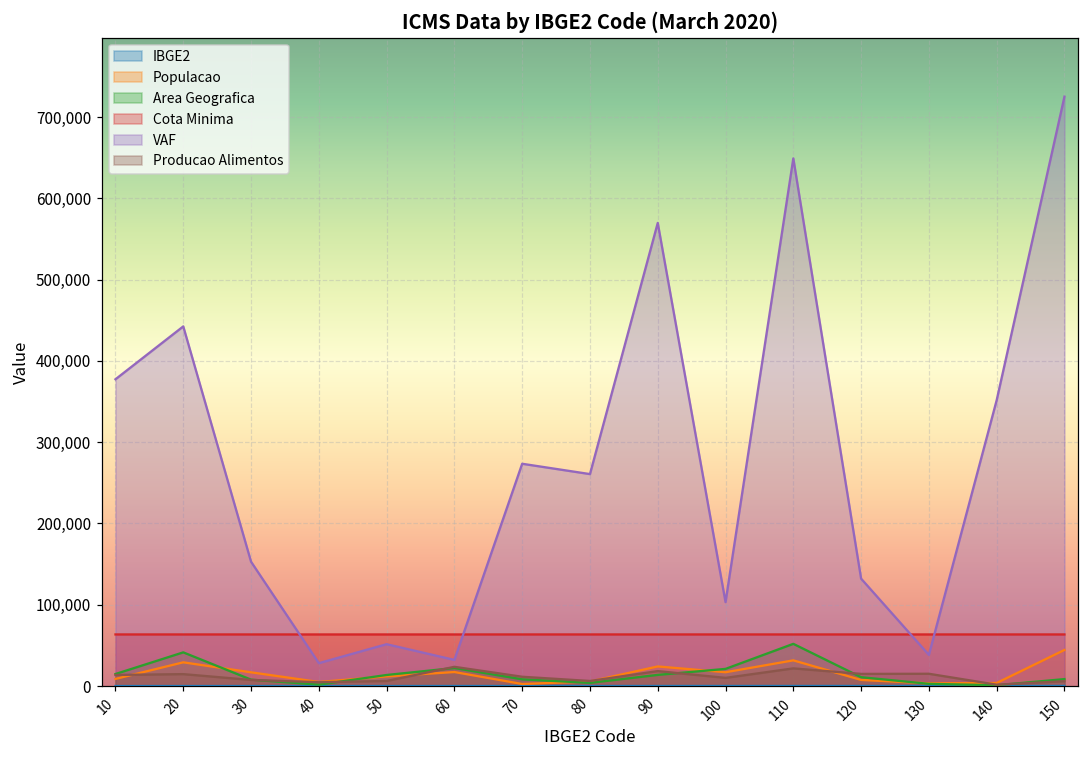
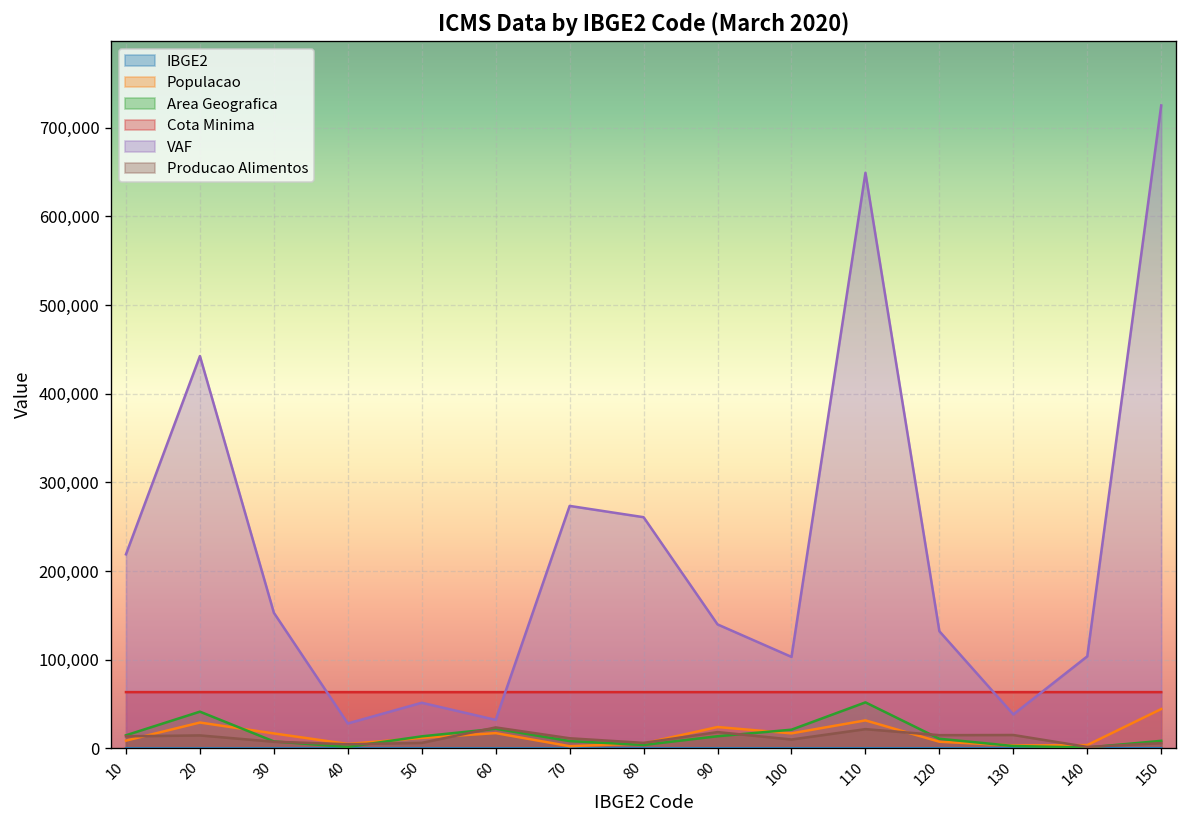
VAF, 10: 380,000 -> 220,000
VAF, 90: 570,000 -> 140,000
VAF, 140: 350,000 -> 100,000
